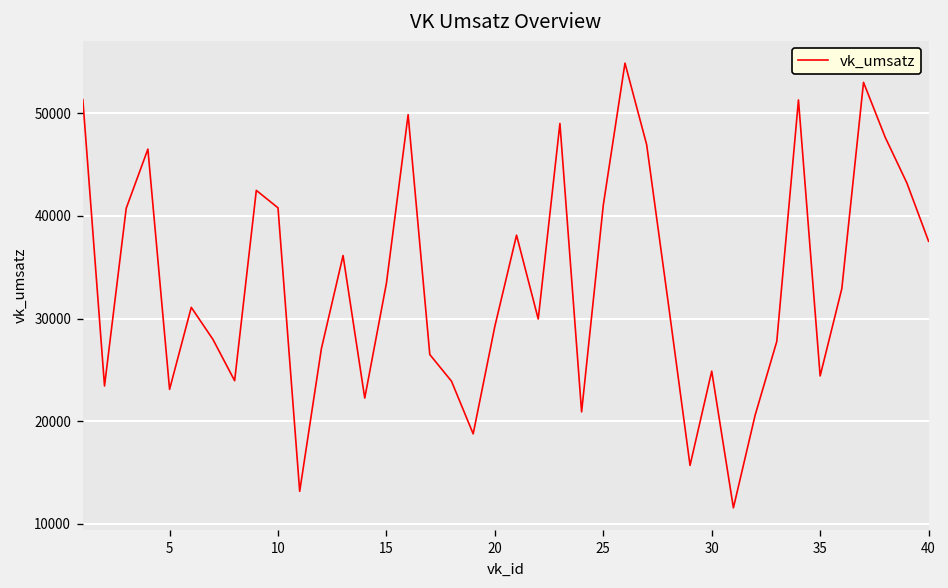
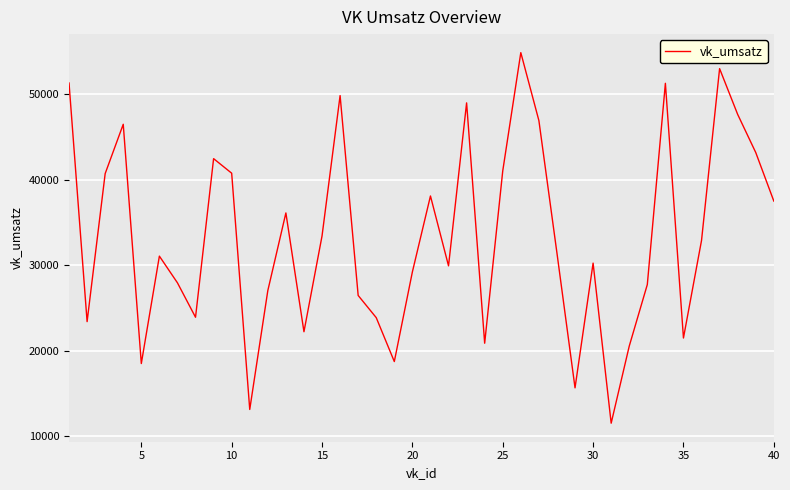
5: 23000 -> 19000
30: 25000 -> 30000
35: 24000 -> 22000
